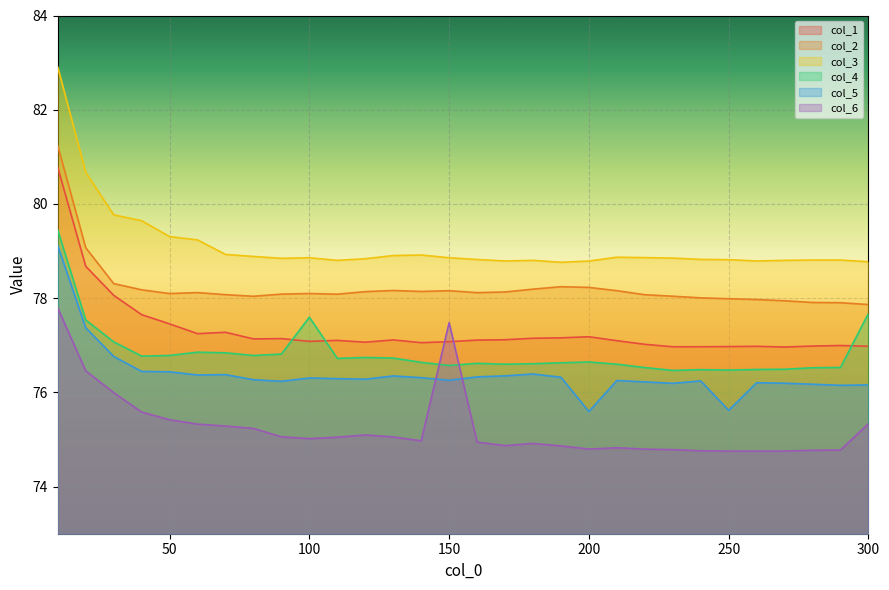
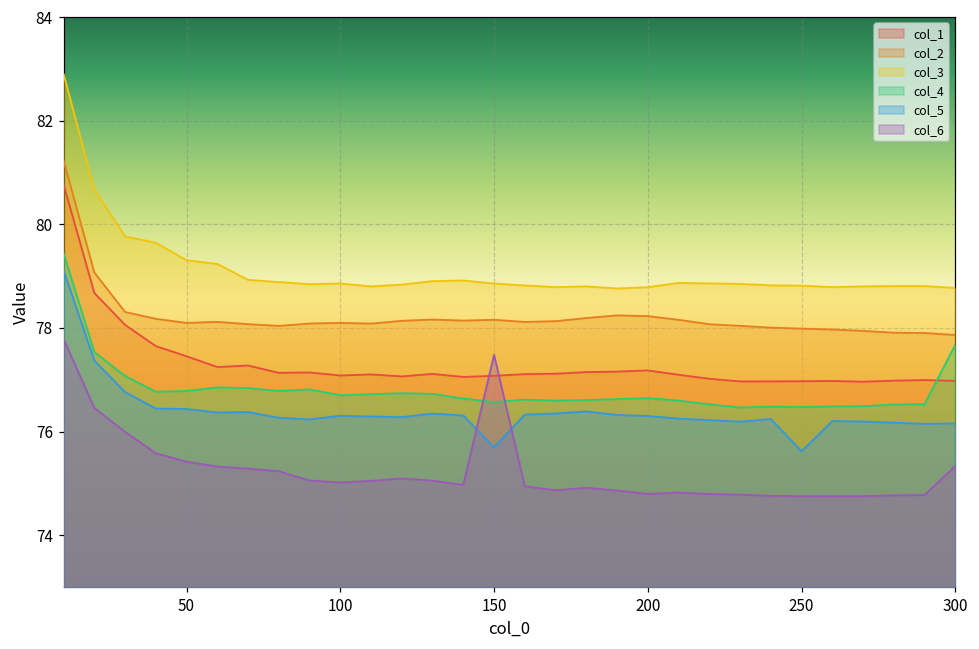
col_4, 100: 77.6 -> 76.7
col_5, 150: 76.3 -> 75.7
col_5, 200: 75.6 -> 76.3
